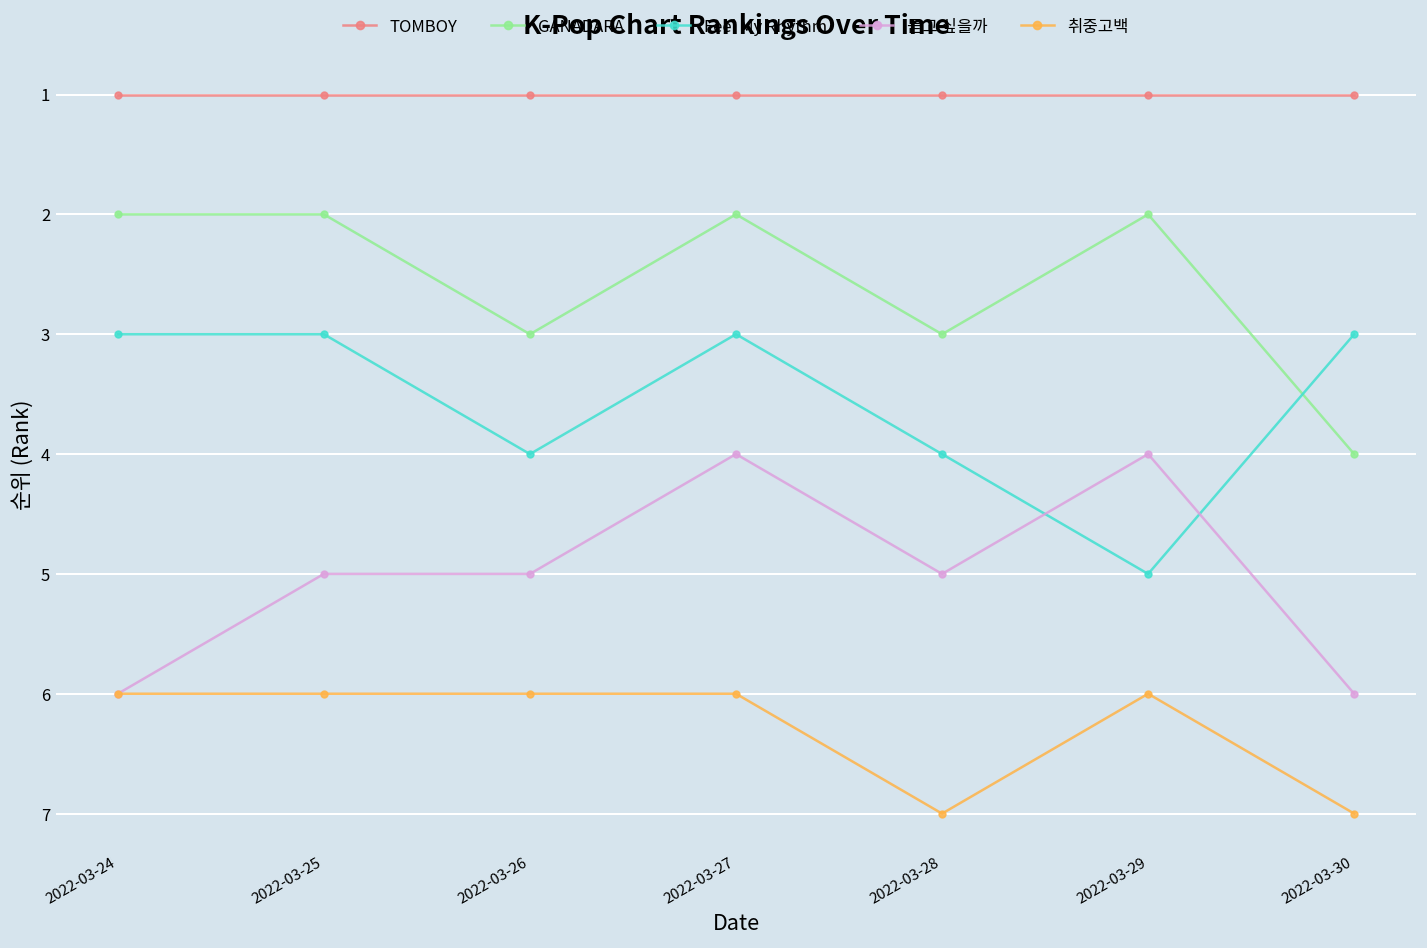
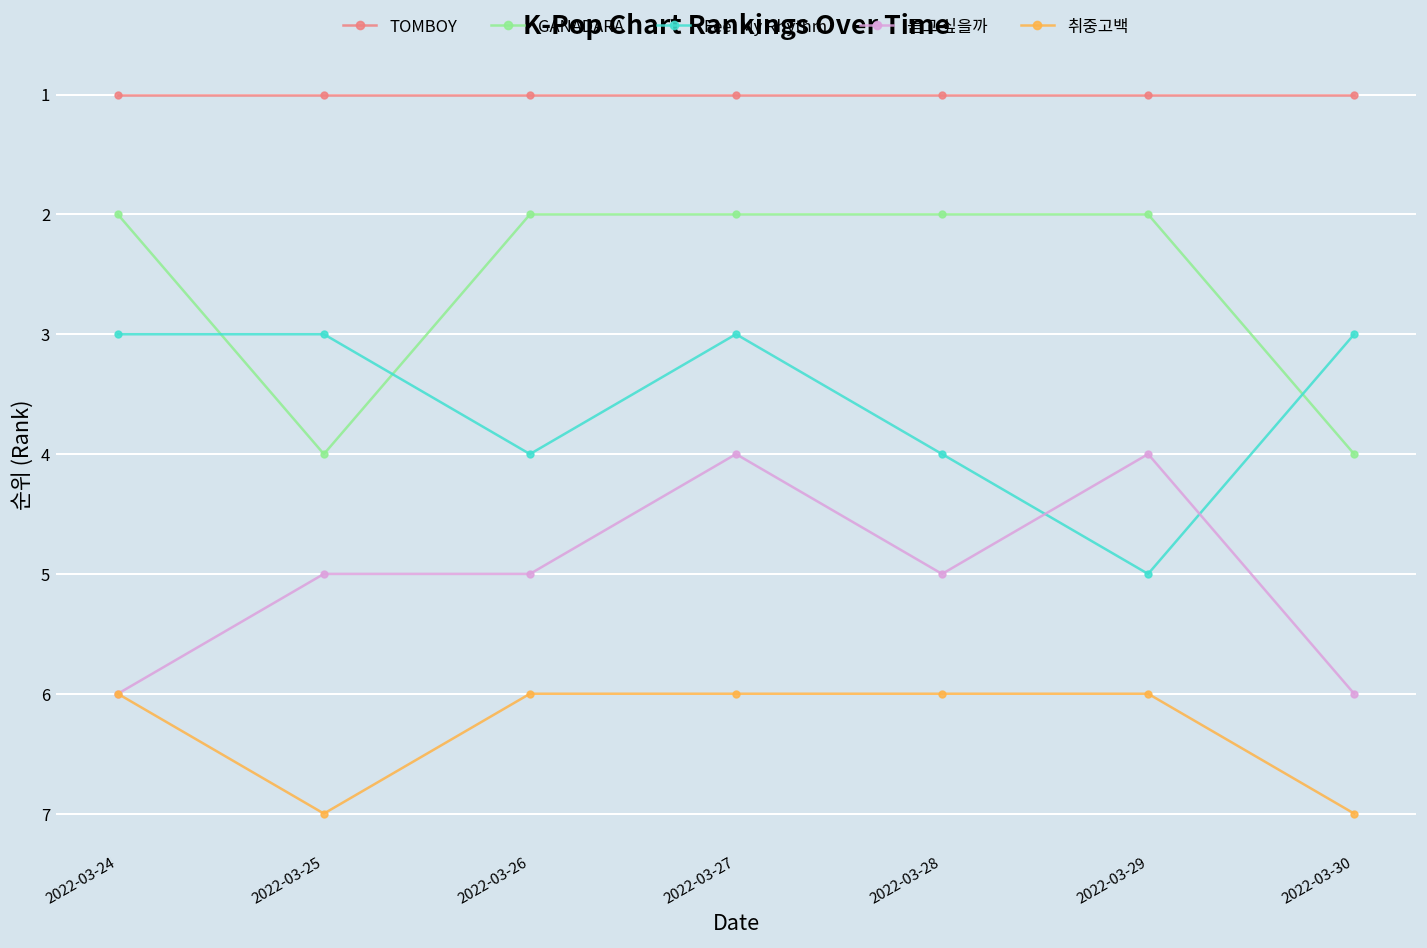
GANADARA, 2022-03-25: 2 -> 4
취중고백, 2022-03-25: 6 -> 7
GANADARA, 2022-03-26: 3 -> 2
GANADARA, 2022-03-28: 3 -> 2
취중고백, 2022-03-28: 7 -> 6
